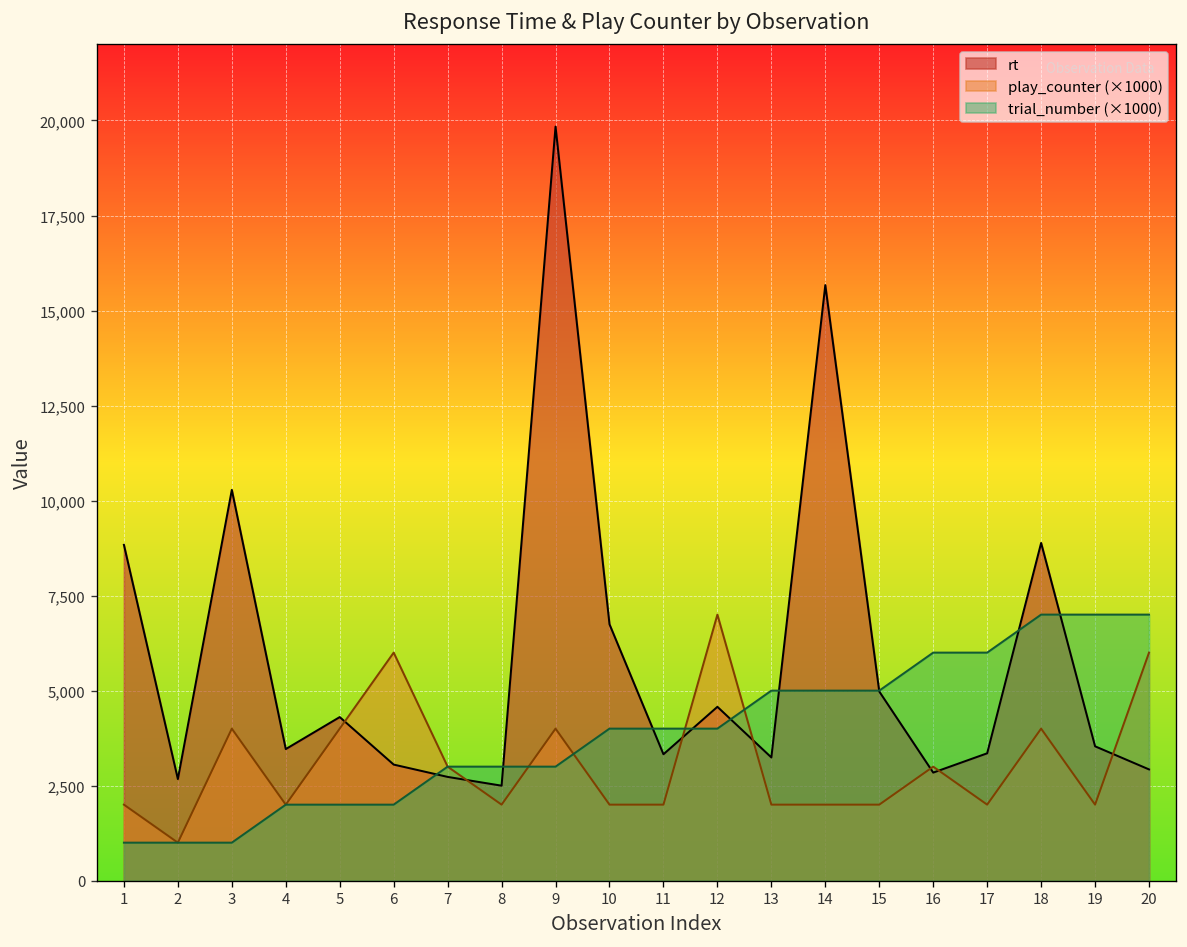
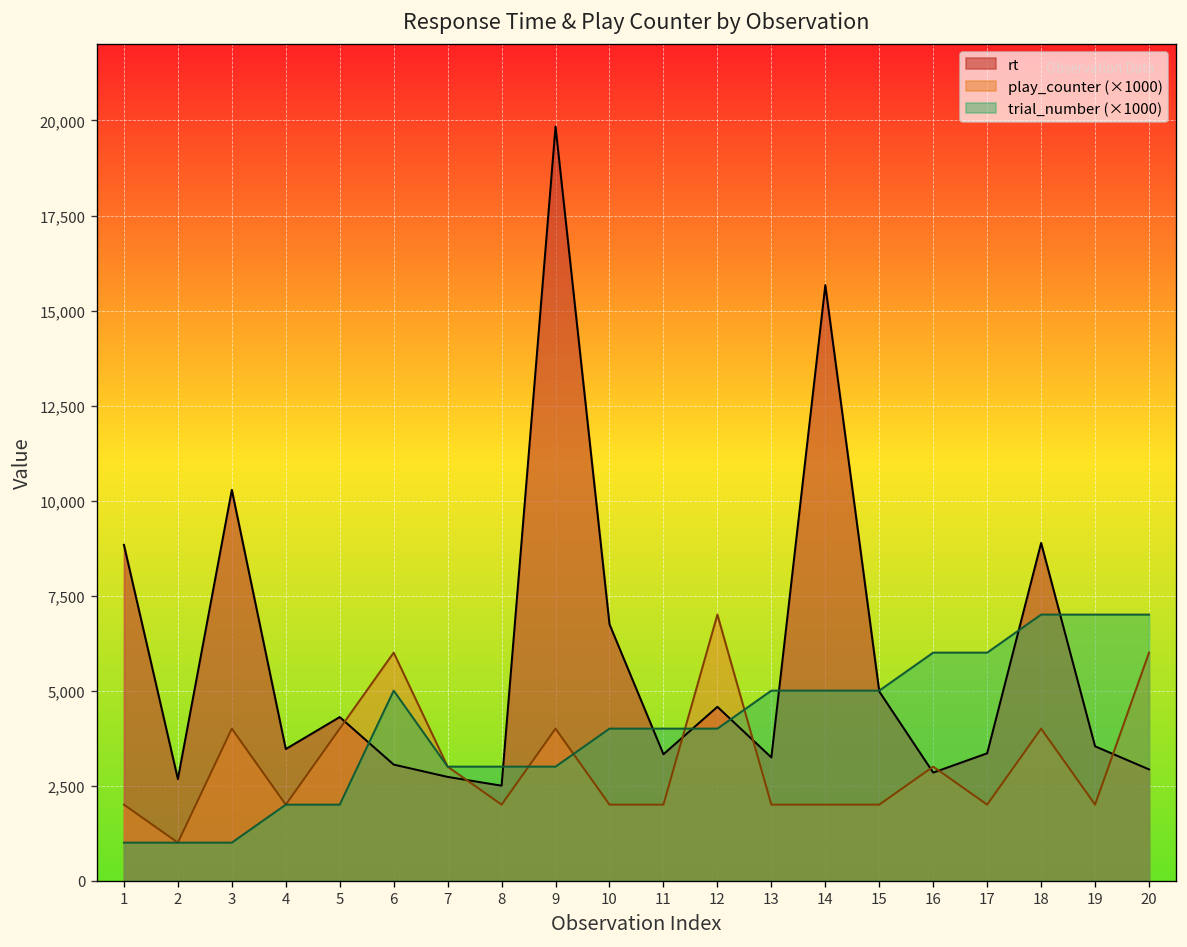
trial_number (×1000), 6: 2,000 -> 5,000
